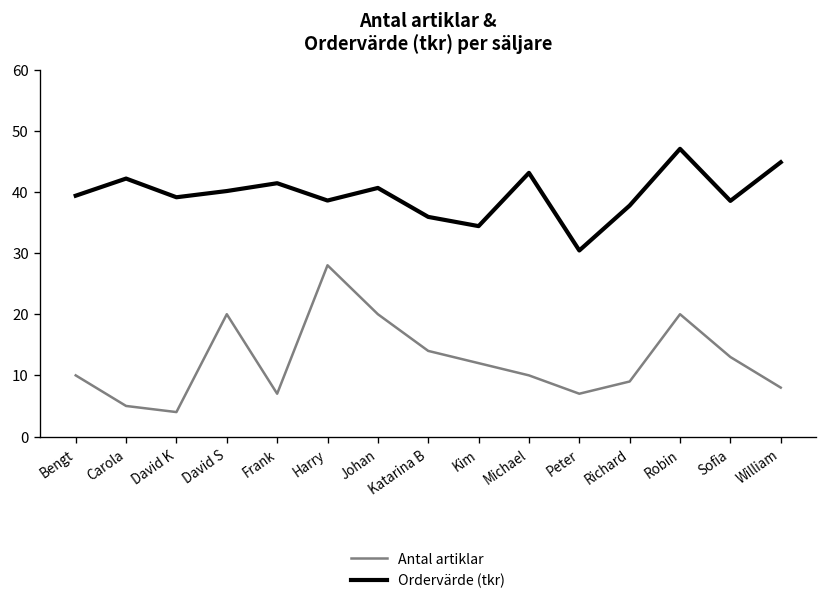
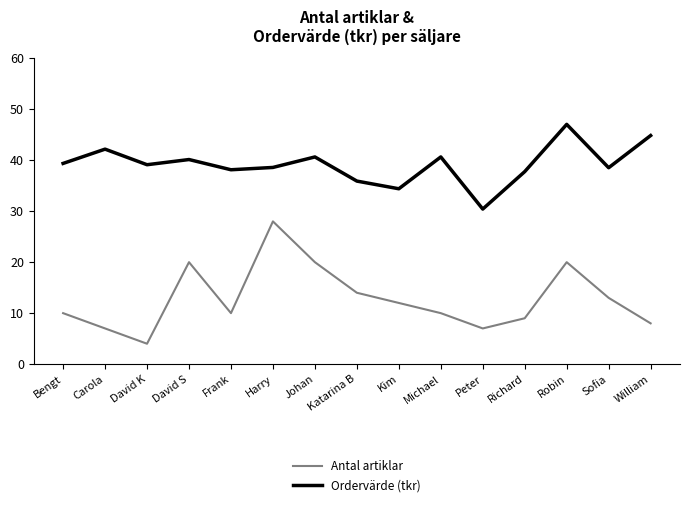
Antal artiklar, Carola: 5 -> 7
Antal artiklar, Frank: 7 -> 10
Ordervärde (tkr), Frank: 41 -> 38
Ordervärde (tkr), Michael: 43 -> 41
